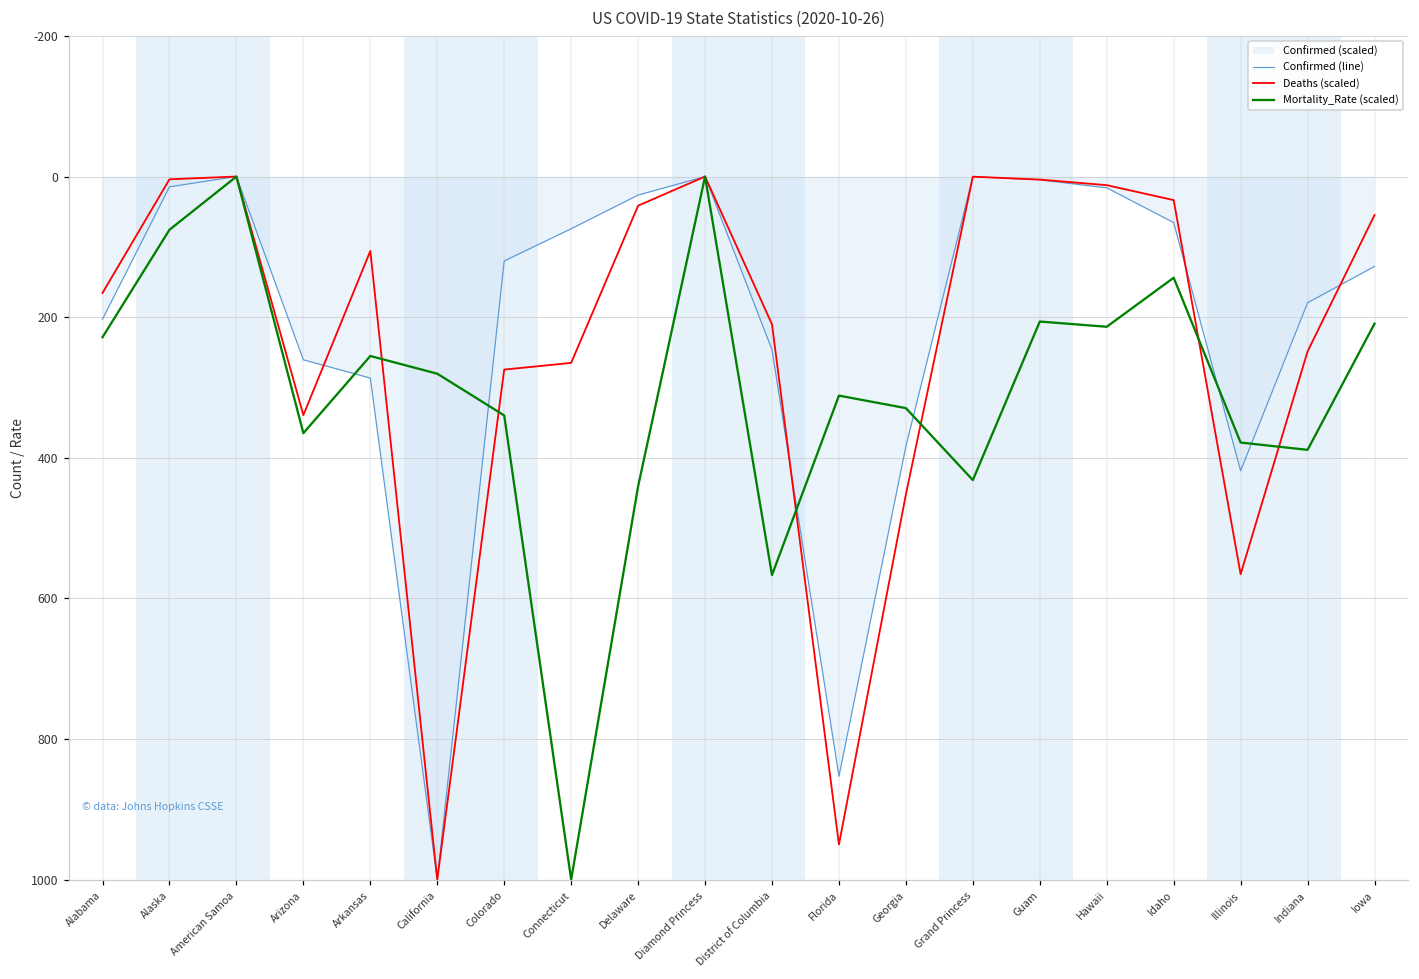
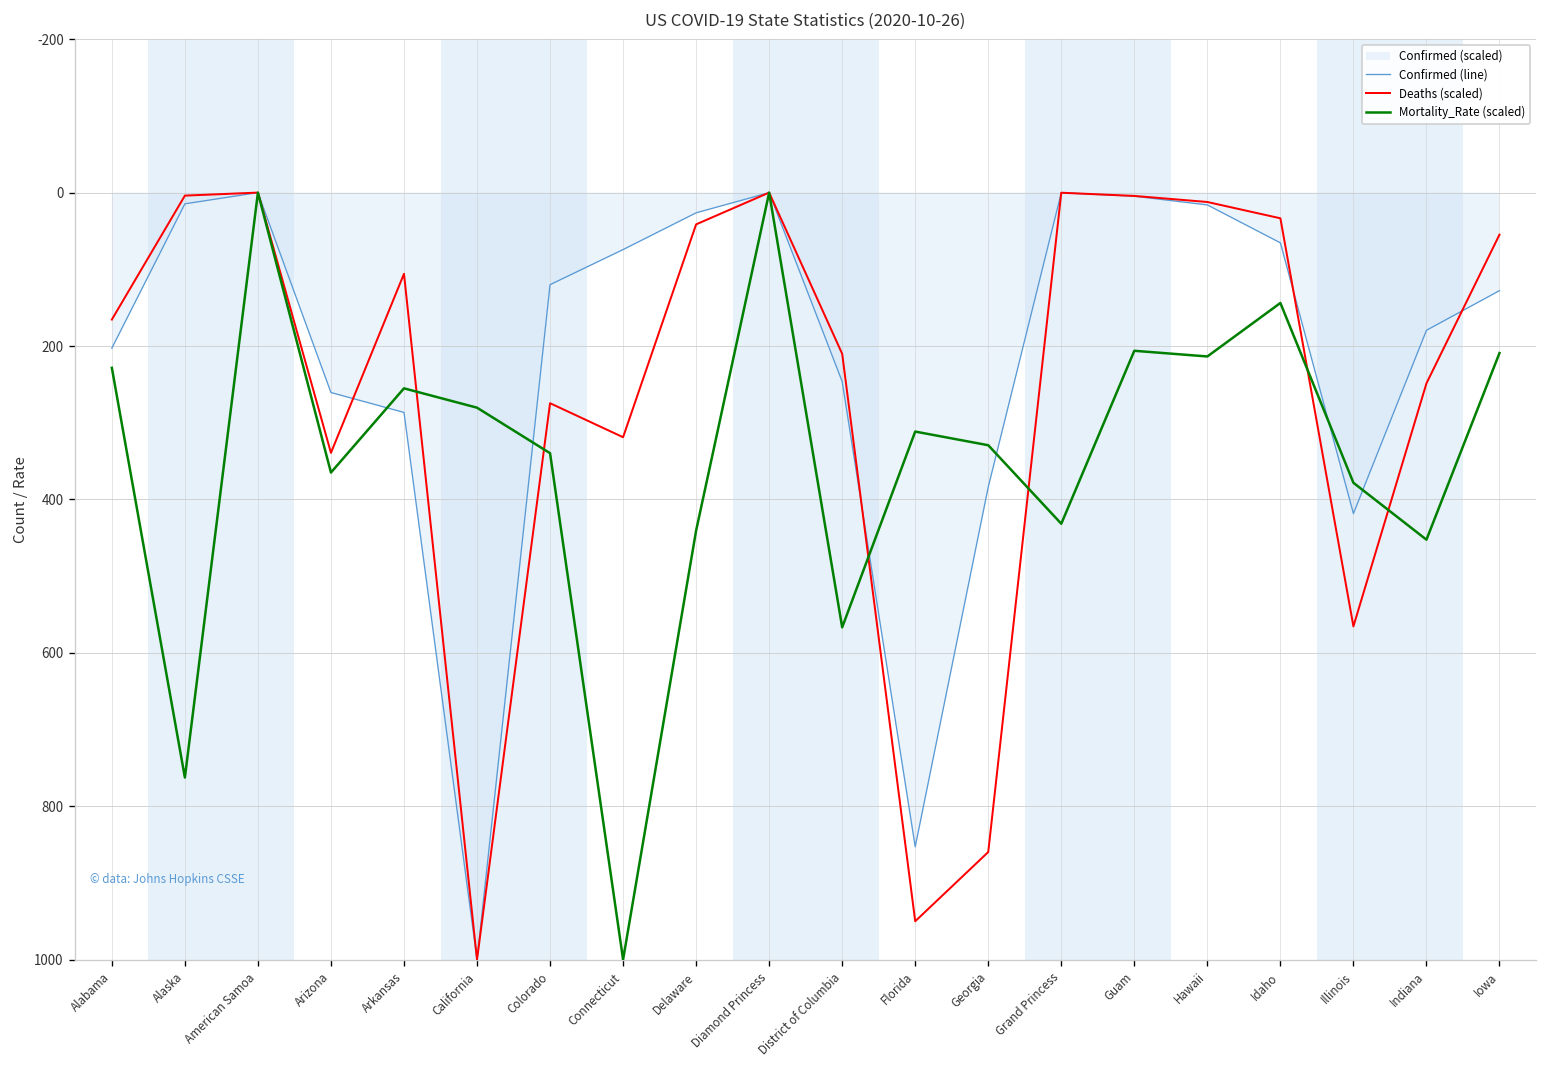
Mortality_Rate (scaled), Alaska: 80 -> 760
Deaths (scaled), Connecticut: 270 -> 320
Deaths (scaled), Georgia: 450 -> 860
Mortality_Rate (scaled), Indiana: 390 -> 450
